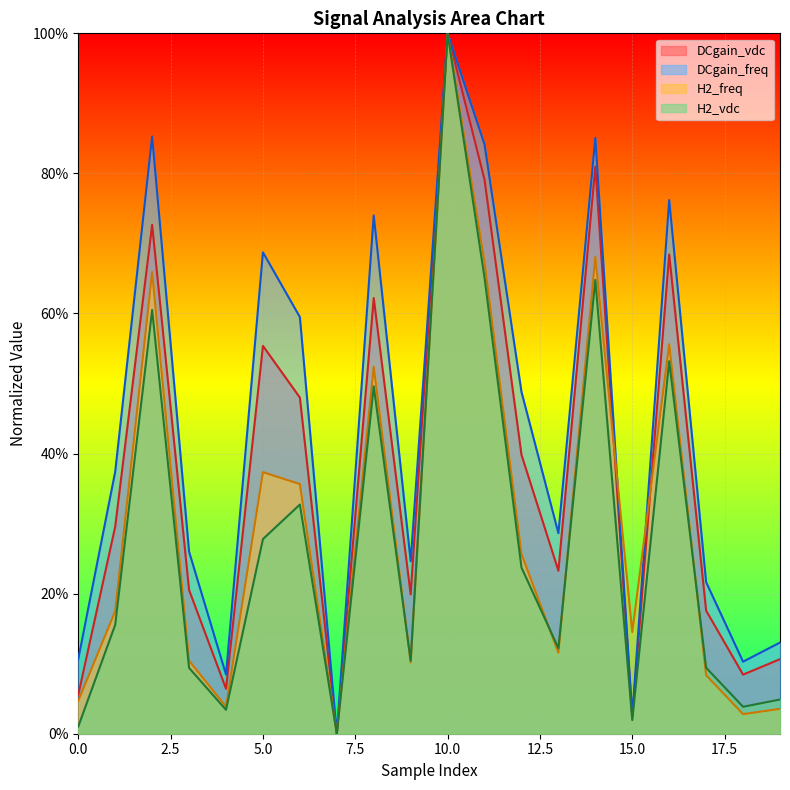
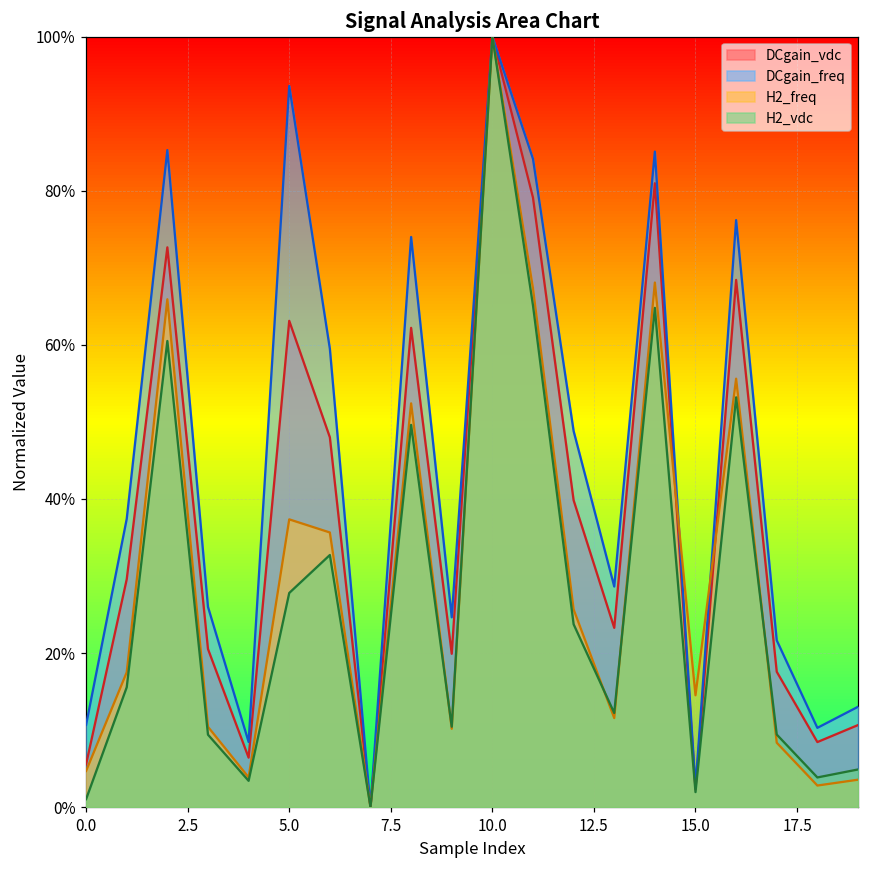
DCgain_vdc, 5.0: 55% -> 63%
DCgain_freq, 5.0: 69% -> 94%
